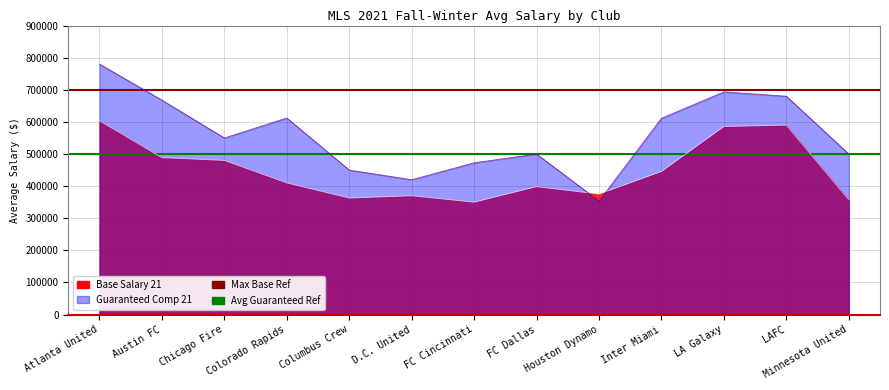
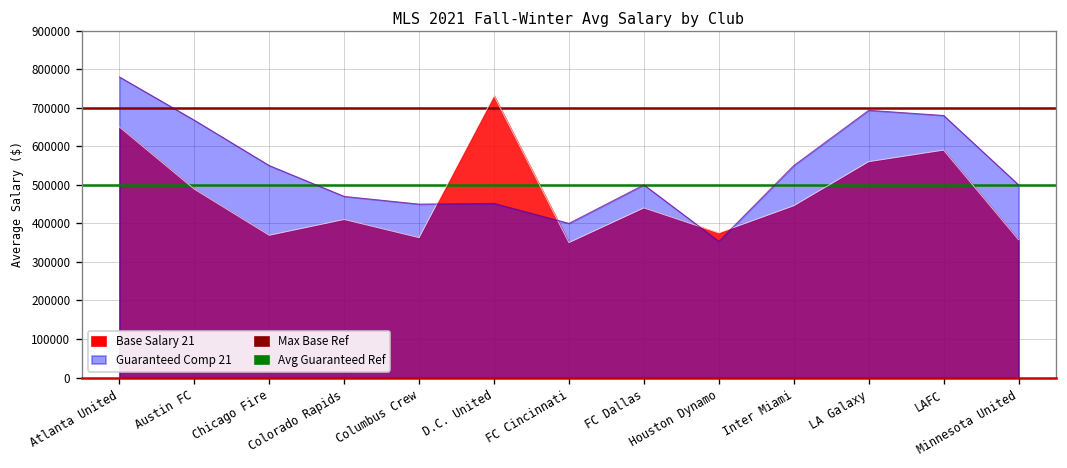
Base Salary 21, Atlanta United: 600000 -> 650000
Base Salary 21, Chicago Fire: 480000 -> 370000
Guaranteed Comp 21, Colorado Rapids: 610000 -> 470000
Base Salary 21, D.C. United: 370000 -> 730000
Guaranteed Comp 21, D.C. United: 420000 -> 450000
Guaranteed Comp 21, FC Cincinnati: 470000 -> 400000
Base Salary 21, FC Dallas: 400000 -> 440000
Guaranteed Comp 21, Inter Miami: 610000 -> 550000
Base Salary 21, LA Galaxy: 590000 -> 560000
